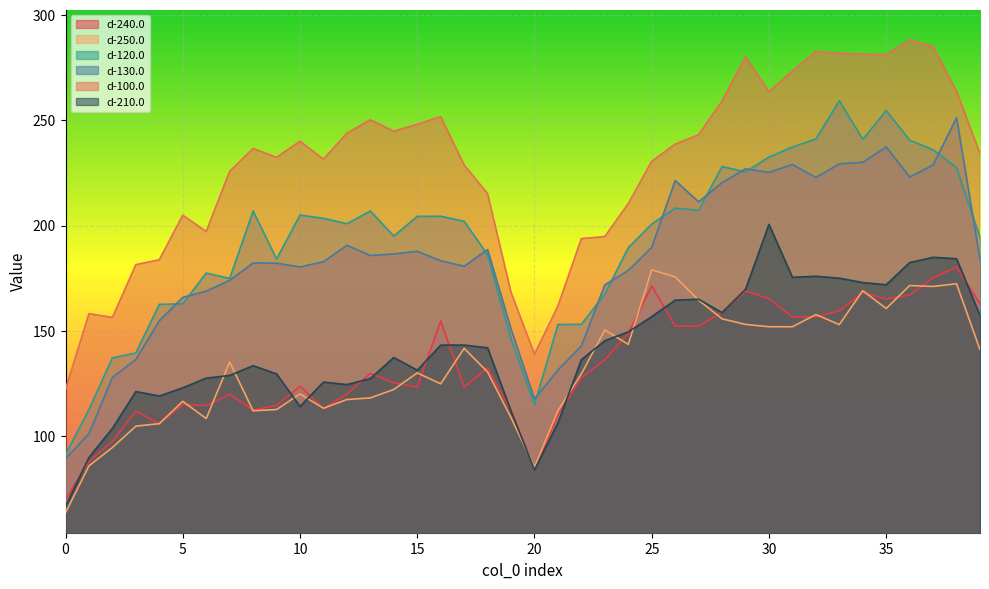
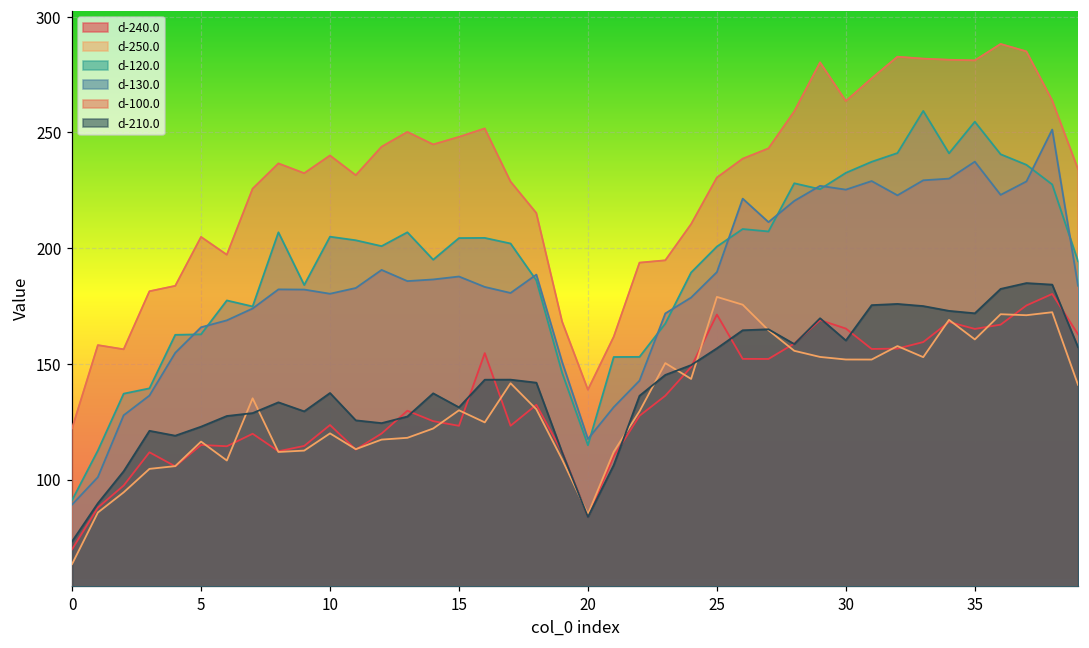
d-210.0, 0: 67 -> 73
d-210.0, 10: 114 -> 137
d-210.0, 30: 201 -> 160
